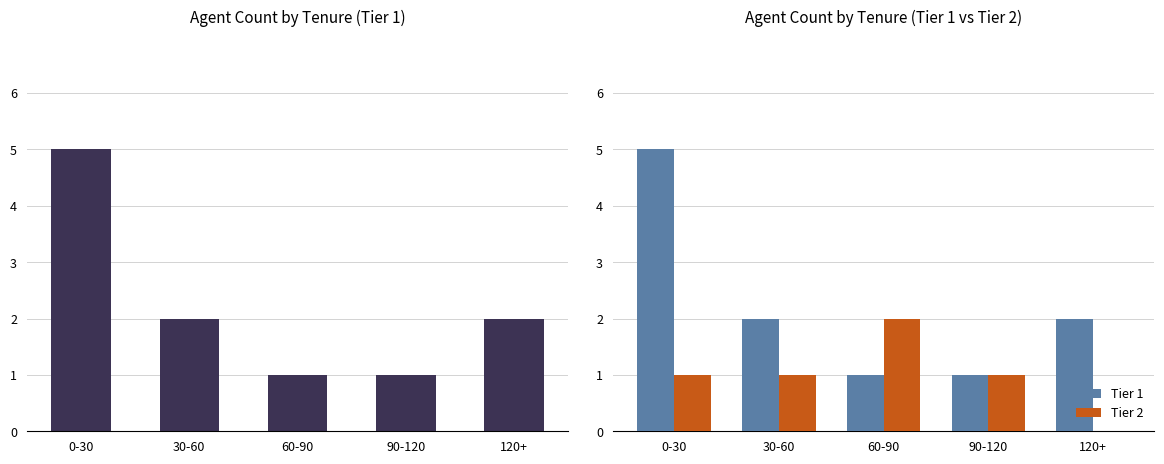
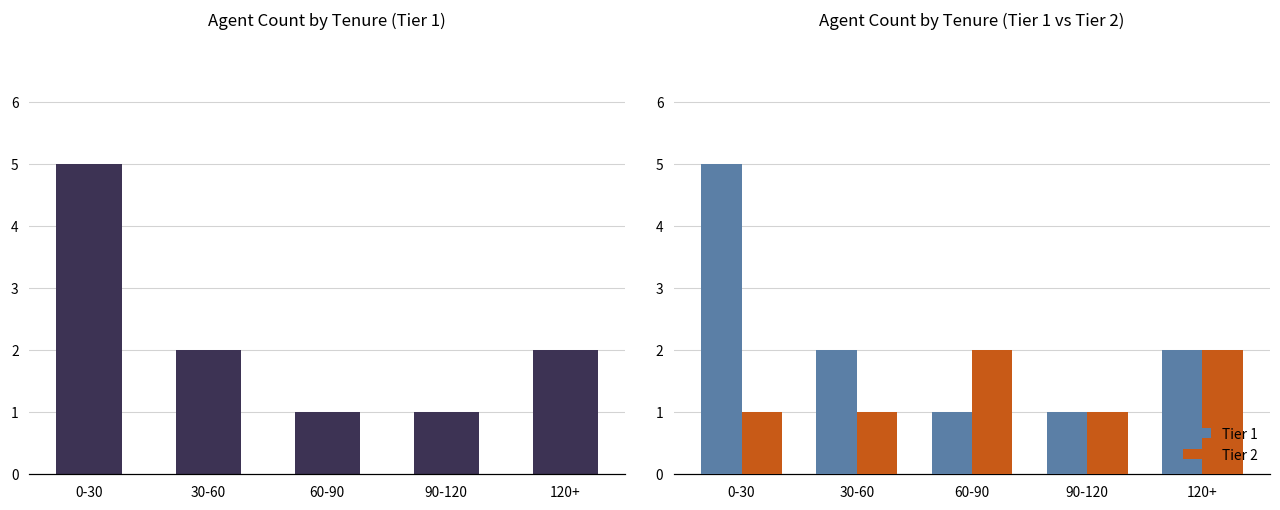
Agent Count by Tenure (Tier 1 vs Tier 2), Tier 2, 120+: 0 -> 2
